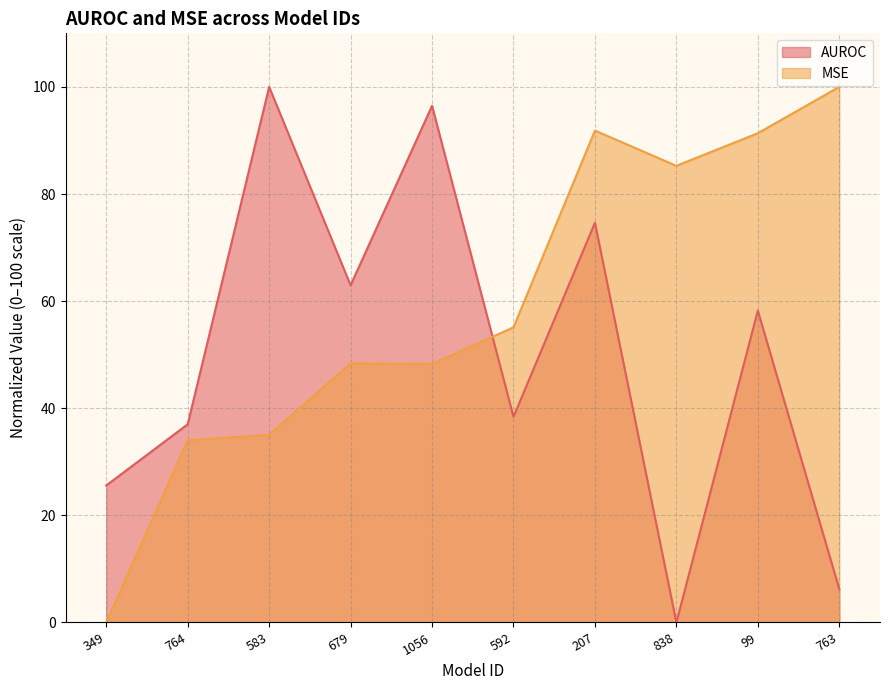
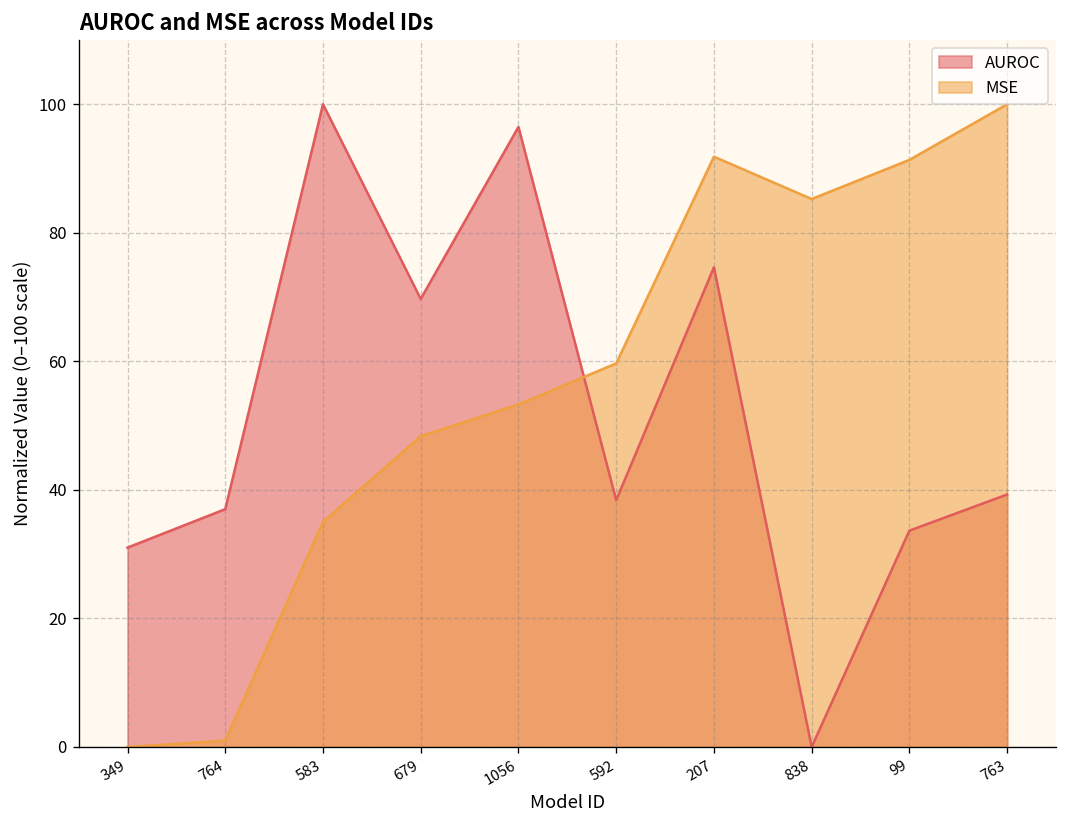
AUROC, 349: 26 -> 31
MSE, 764: 34 -> 1
AUROC, 679: 63 -> 70
MSE, 1056: 48 -> 53
MSE, 592: 55 -> 60
AUROC, 99: 58 -> 34
AUROC, 763: 6 -> 39
